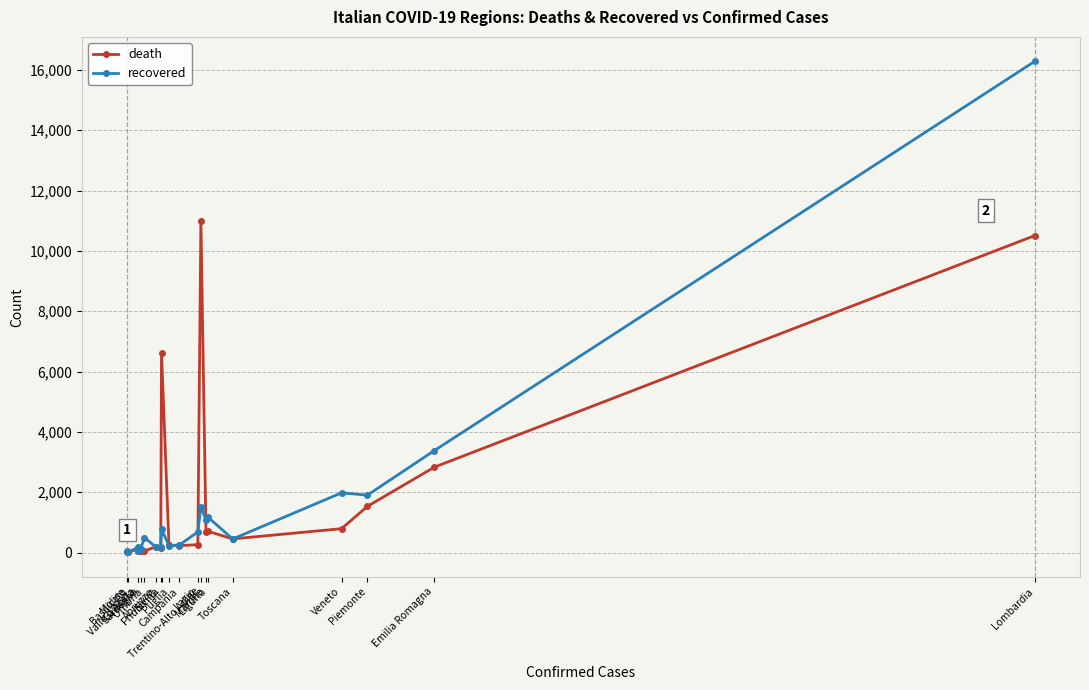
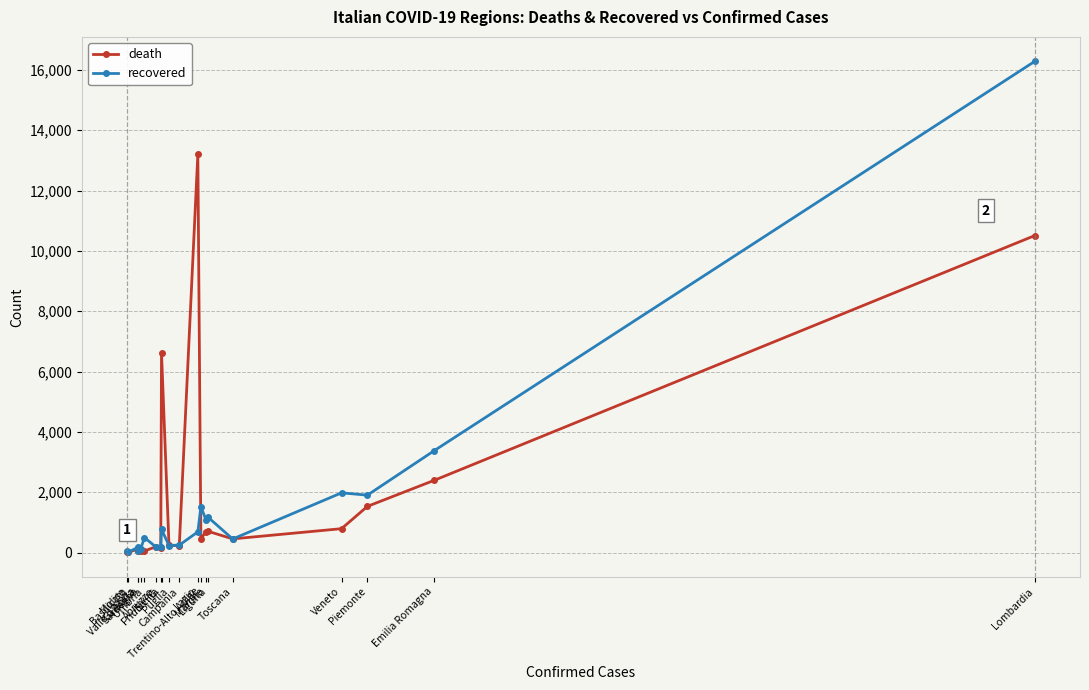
death, Lazio: 300 -> 13,200
death, Trentino-Alto Adige: 11,000 -> 500
death, Emilia Romagna: 2,800 -> 2,400
